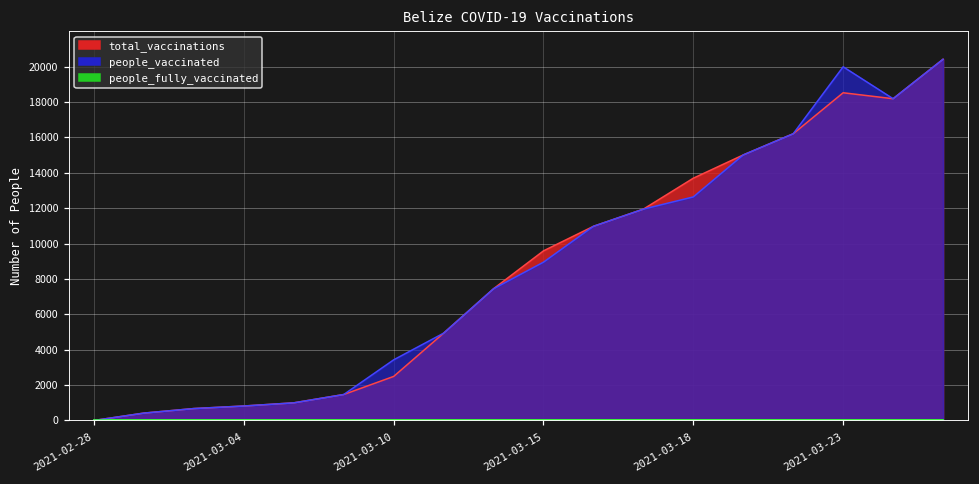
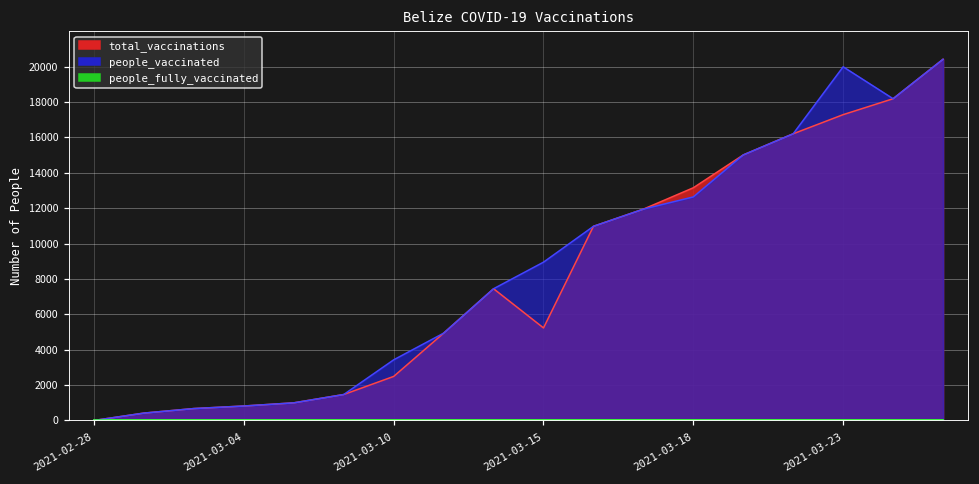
total_vaccinations, 2021-03-15: 9600 -> 5200
total_vaccinations, 2021-03-18: 13700 -> 13200
total_vaccinations, 2021-03-23: 18500 -> 17300
